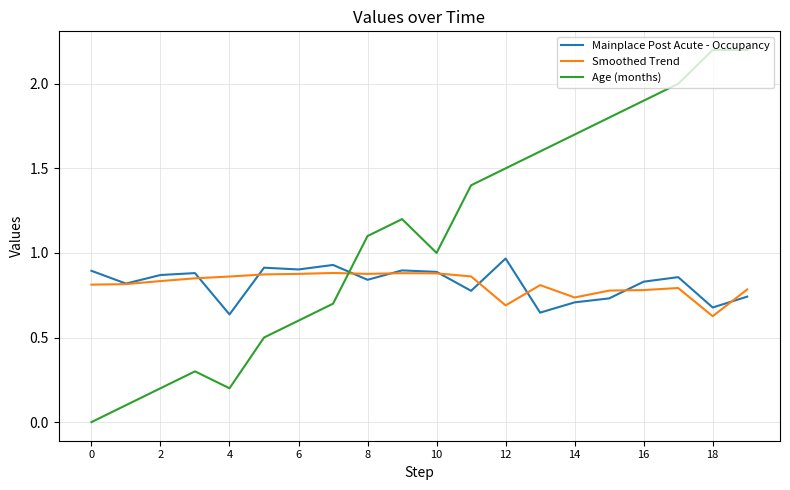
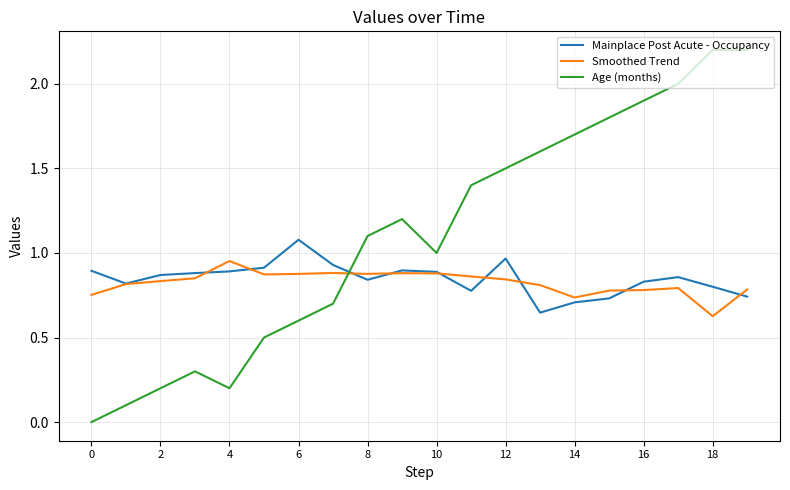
Smoothed Trend, 0: 0.81 -> 0.75
Mainplace Post Acute - Occupancy, 4: 0.64 -> 0.89
Smoothed Trend, 4: 0.86 -> 0.95
Mainplace Post Acute - Occupancy, 6: 0.90 -> 1.08
Smoothed Trend, 12: 0.69 -> 0.84
Mainplace Post Acute - Occupancy, 18: 0.68 -> 0.80
